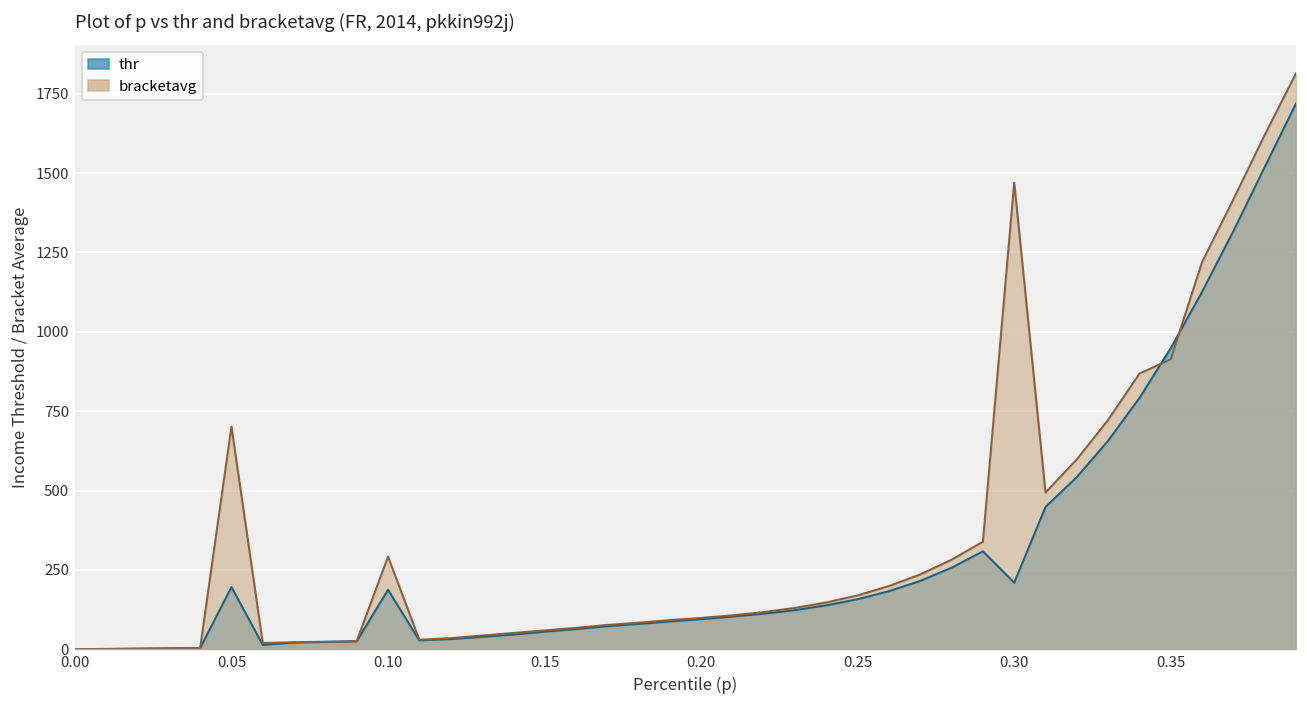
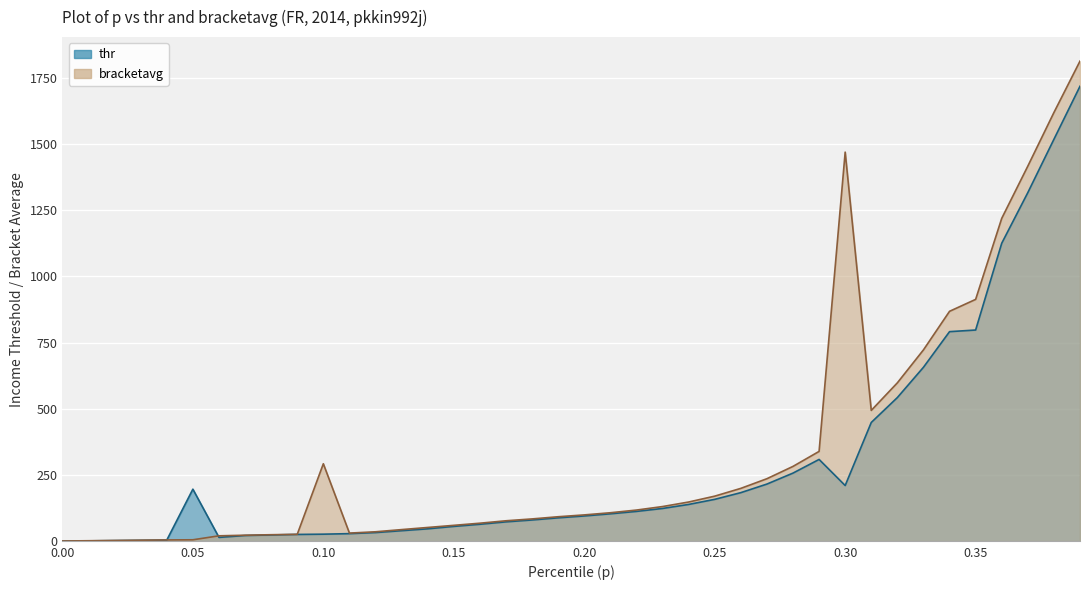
bracketavg, 0.05: 700 -> 10
thr, 0.10: 190 -> 30
thr, 0.35: 950 -> 800
